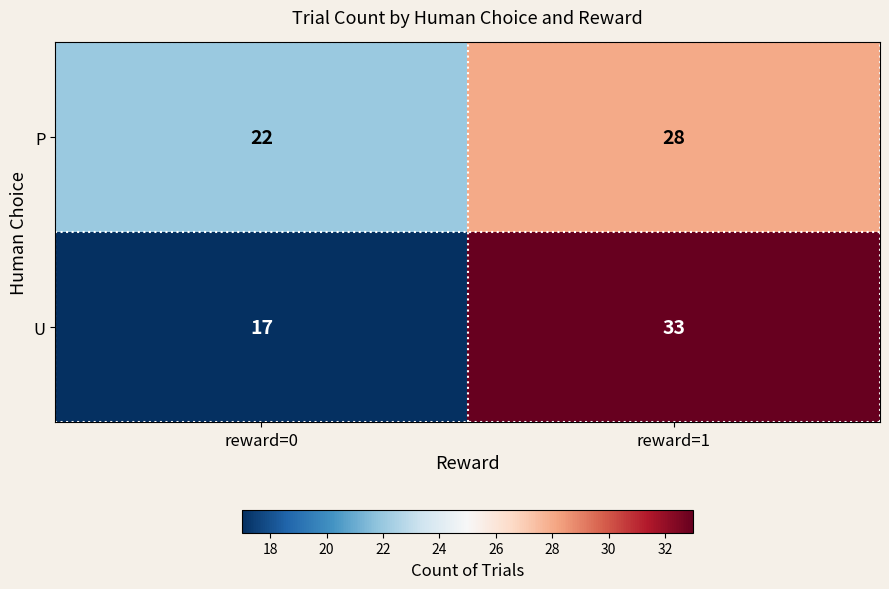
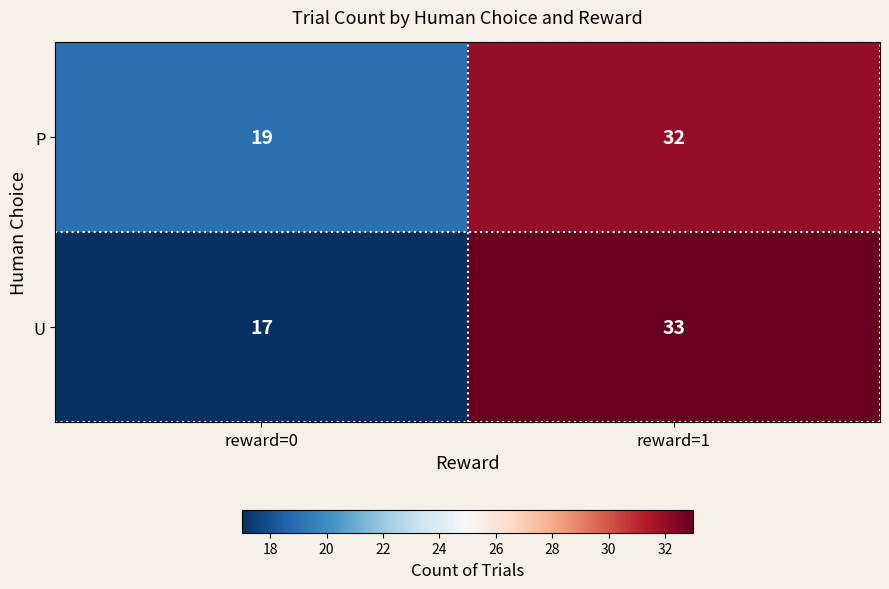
P, reward=0: 22 -> 19
P, reward=1: 28 -> 32
